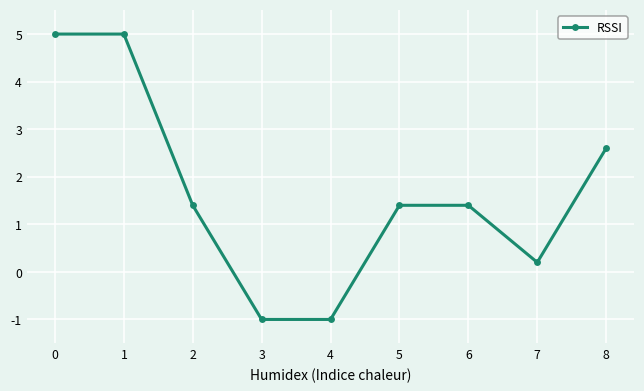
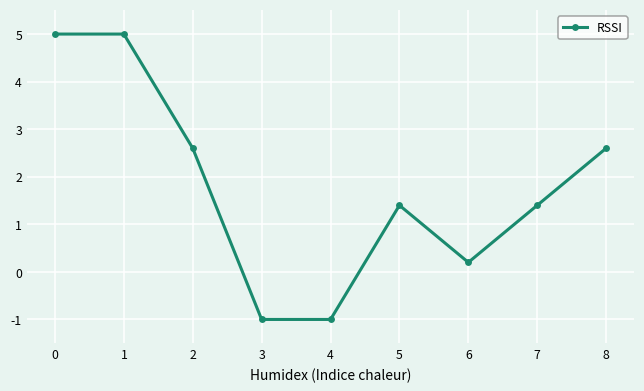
2: 1.4 -> 2.6
6: 1.4 -> 0.2
7: 0.2 -> 1.4
